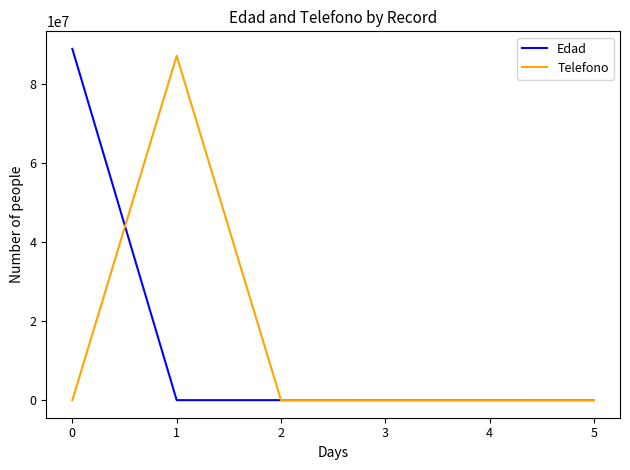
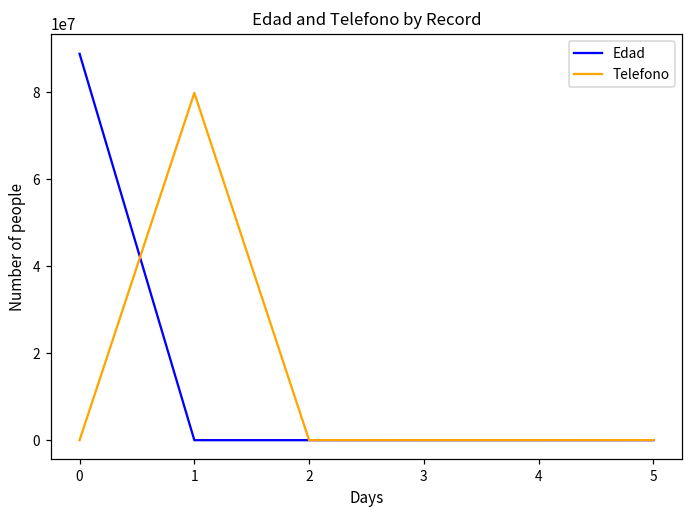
Telefono, 1: 87000000 -> 80000000
